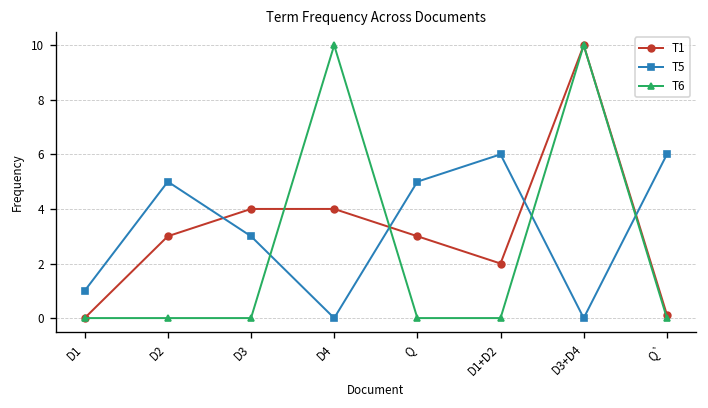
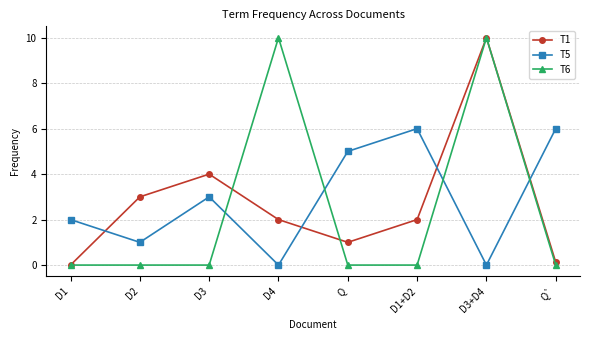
T5, D1: 1 -> 2
T5, D2: 5 -> 1
T1, D4: 4 -> 2
T1, Q: 3 -> 1
